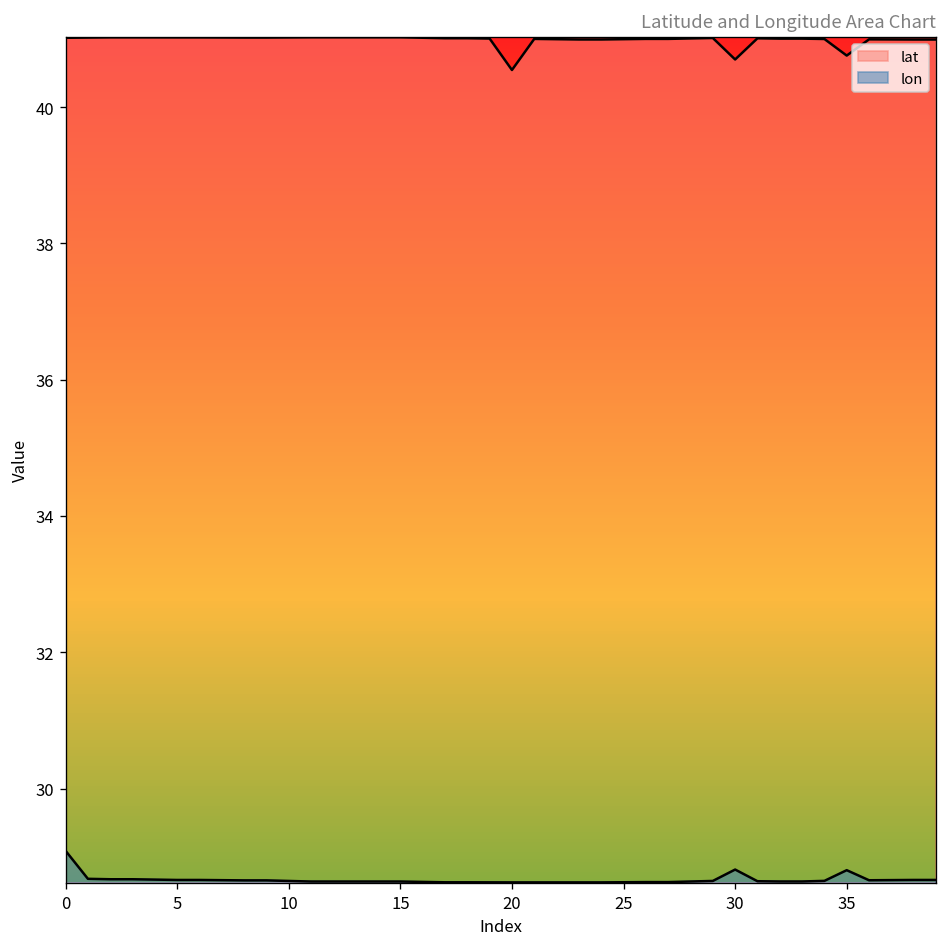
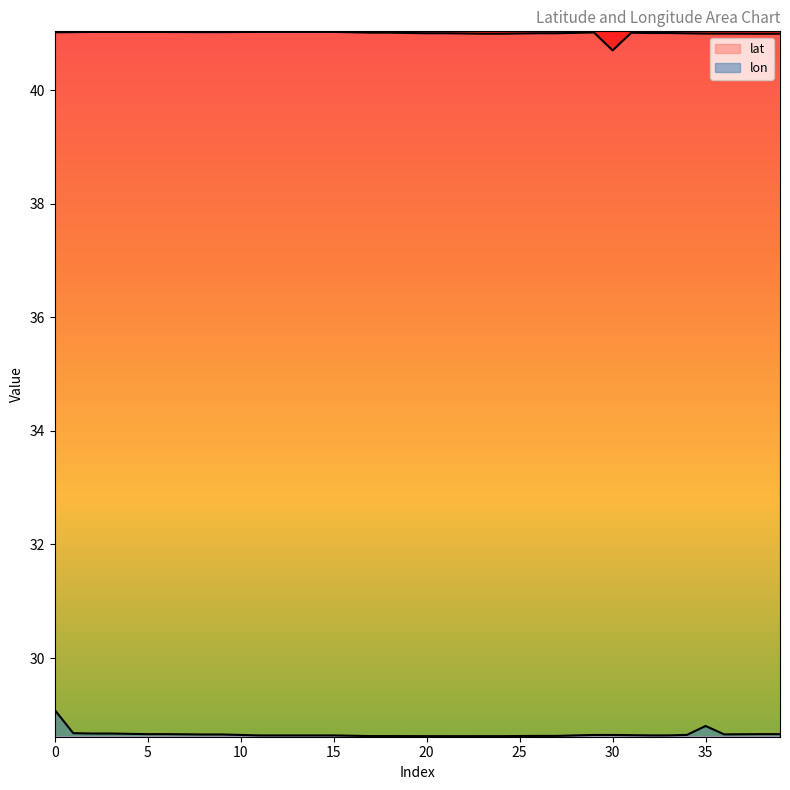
lat, 20: 40.5 -> 41.0
lon, 30: 28.8 -> 28.6
lat, 35: 40.8 -> 41.0
